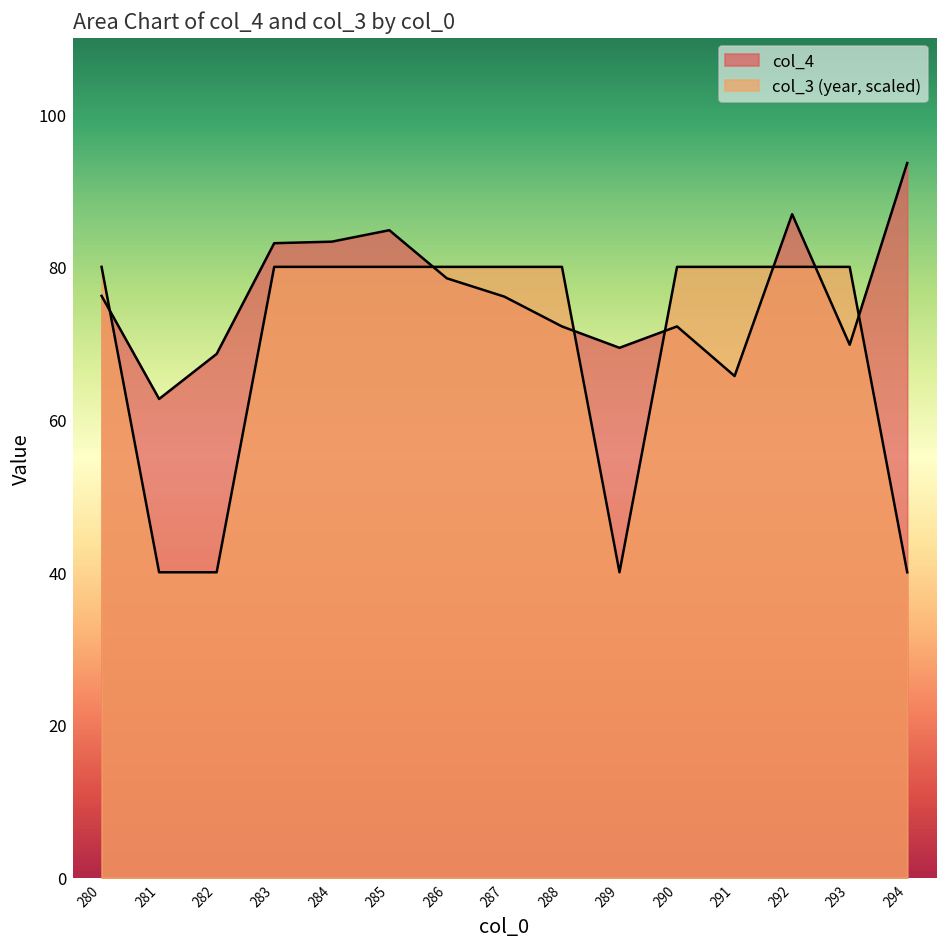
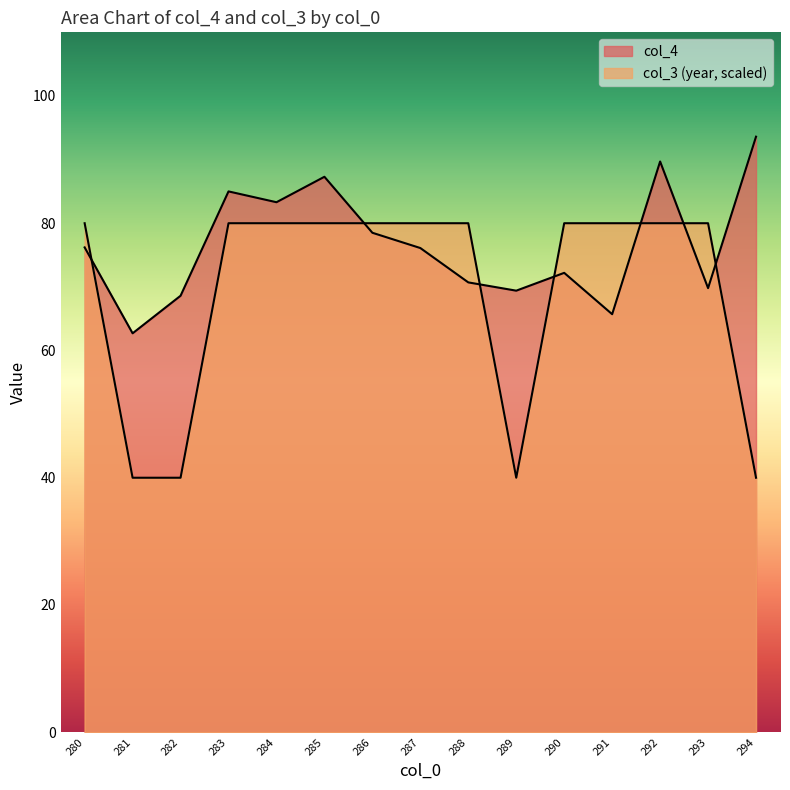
col_4, 283: 83 -> 85
col_4, 285: 85 -> 87
col_4, 288: 72 -> 71
col_4, 292: 87 -> 90
